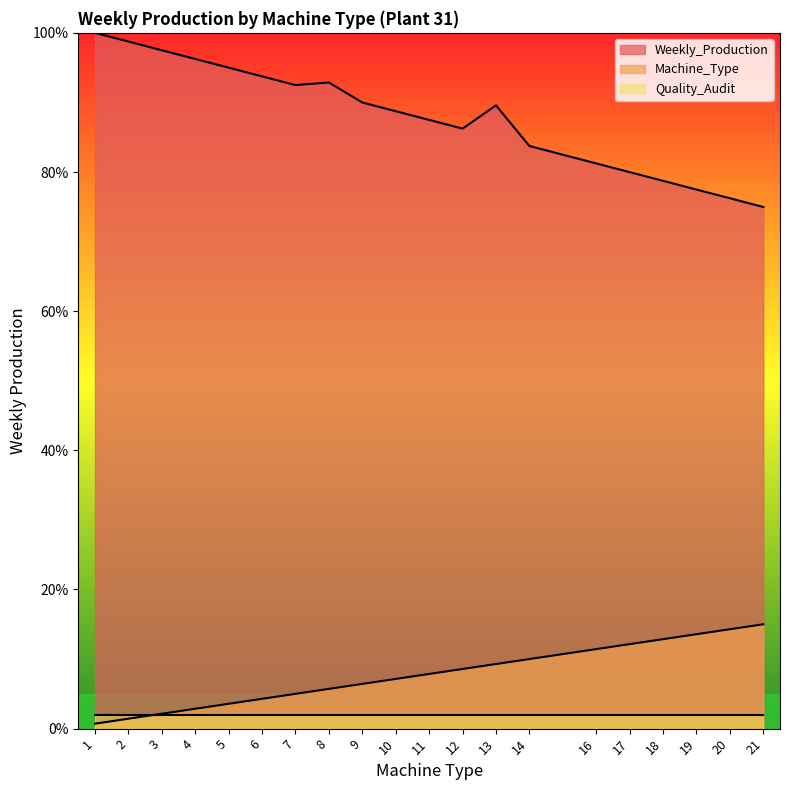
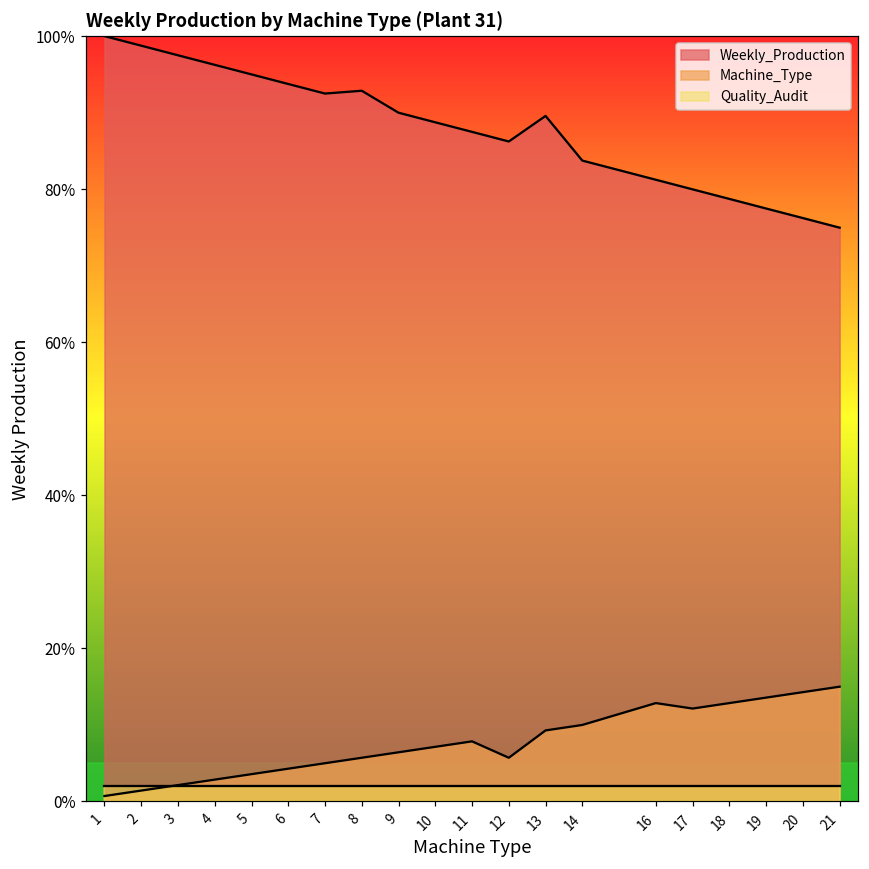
Machine_Type, 12: 9% -> 6%
Machine_Type, 16: 11% -> 13%
